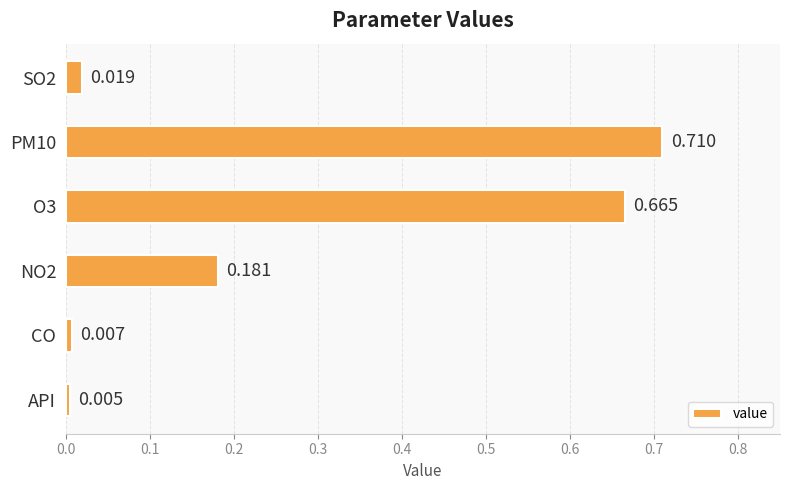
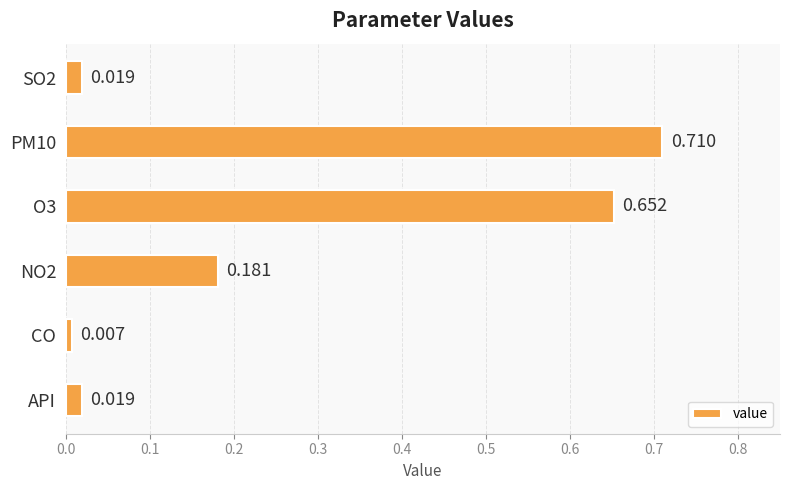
O3: 0.665 -> 0.652
API: 0.005 -> 0.019
